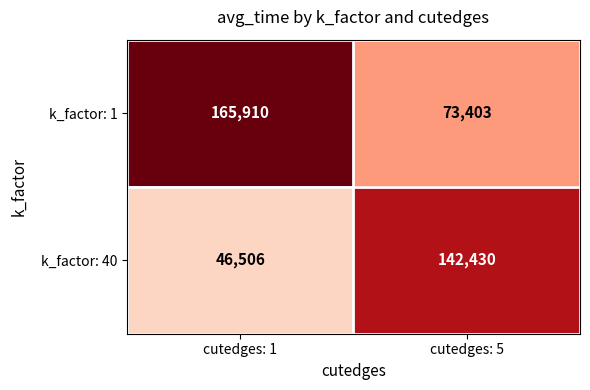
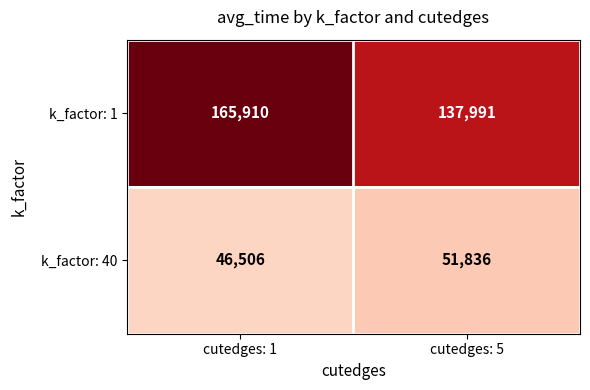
k_factor: 1, cutedges: 5: 73,403 -> 137,991
k_factor: 40, cutedges: 5: 142,430 -> 51,836
